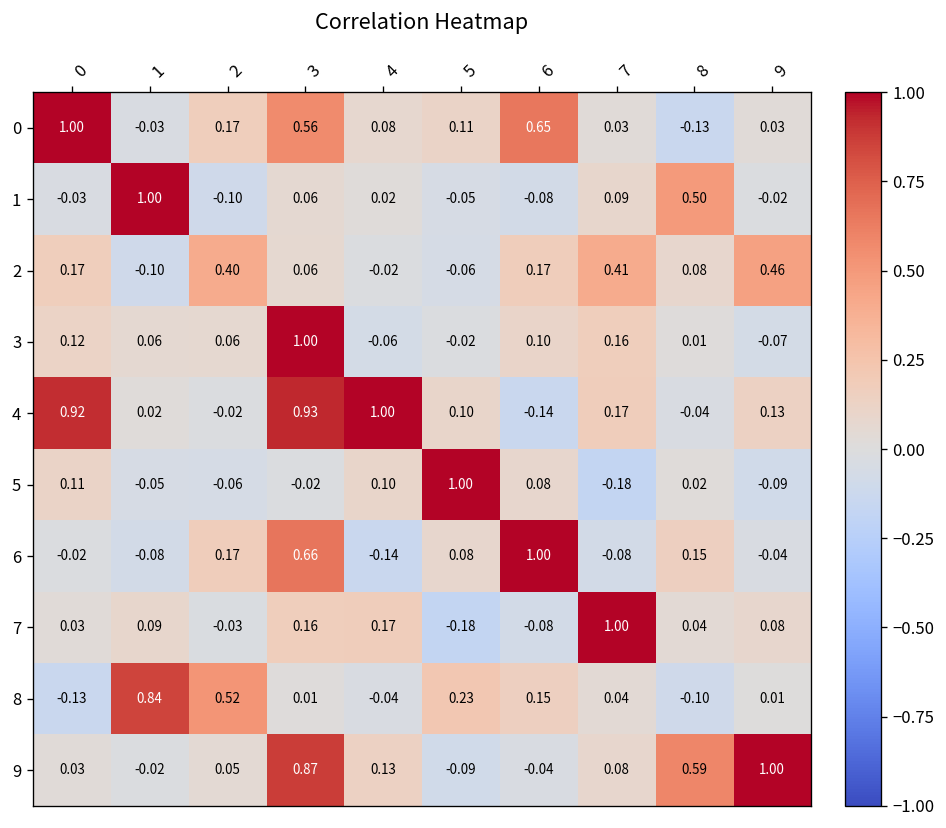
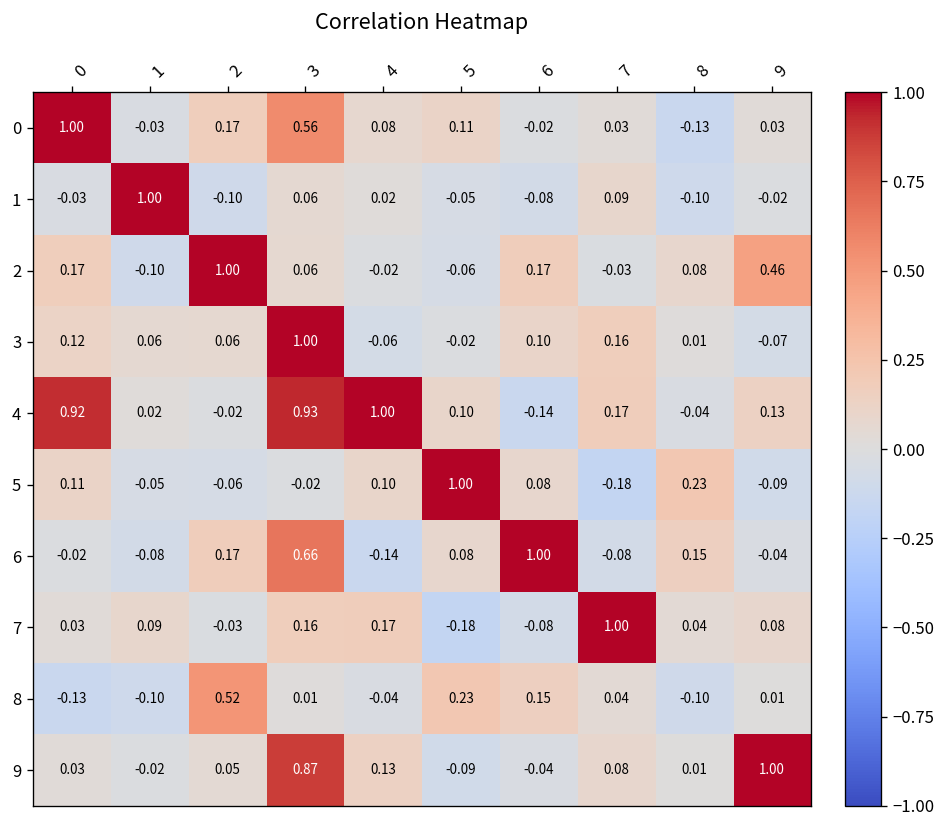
0, 6: 0.65 -> -0.02
1, 8: 0.50 -> -0.10
2, 2: 0.40 -> 1.00
2, 7: 0.41 -> -0.03
5, 8: 0.02 -> 0.23
8, 1: 0.84 -> -0.10
9, 8: 0.59 -> 0.01
